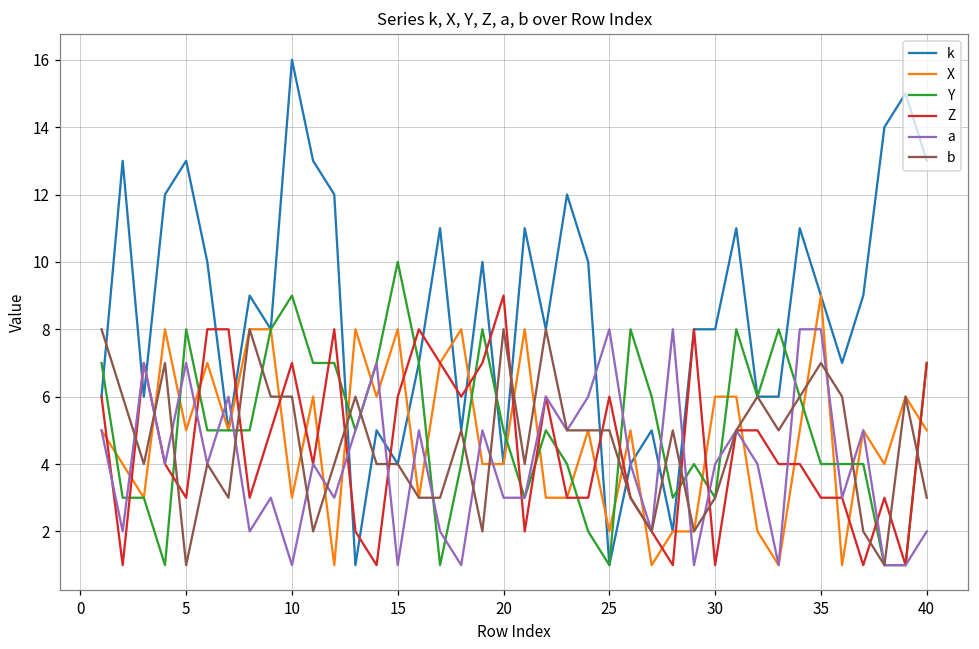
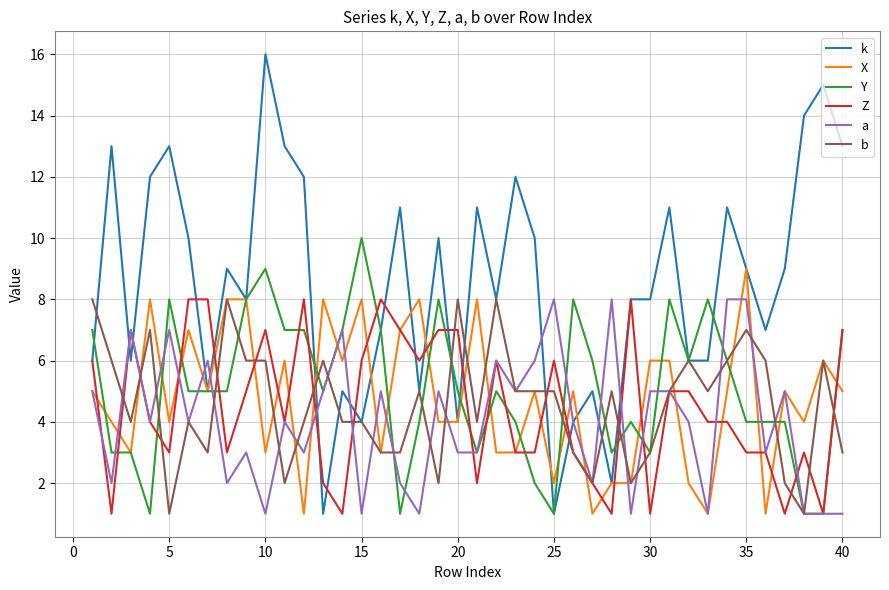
X, 5: 5 -> 4
Z, 20: 9 -> 7
a, 30: 4 -> 5
a, 40: 2 -> 1
